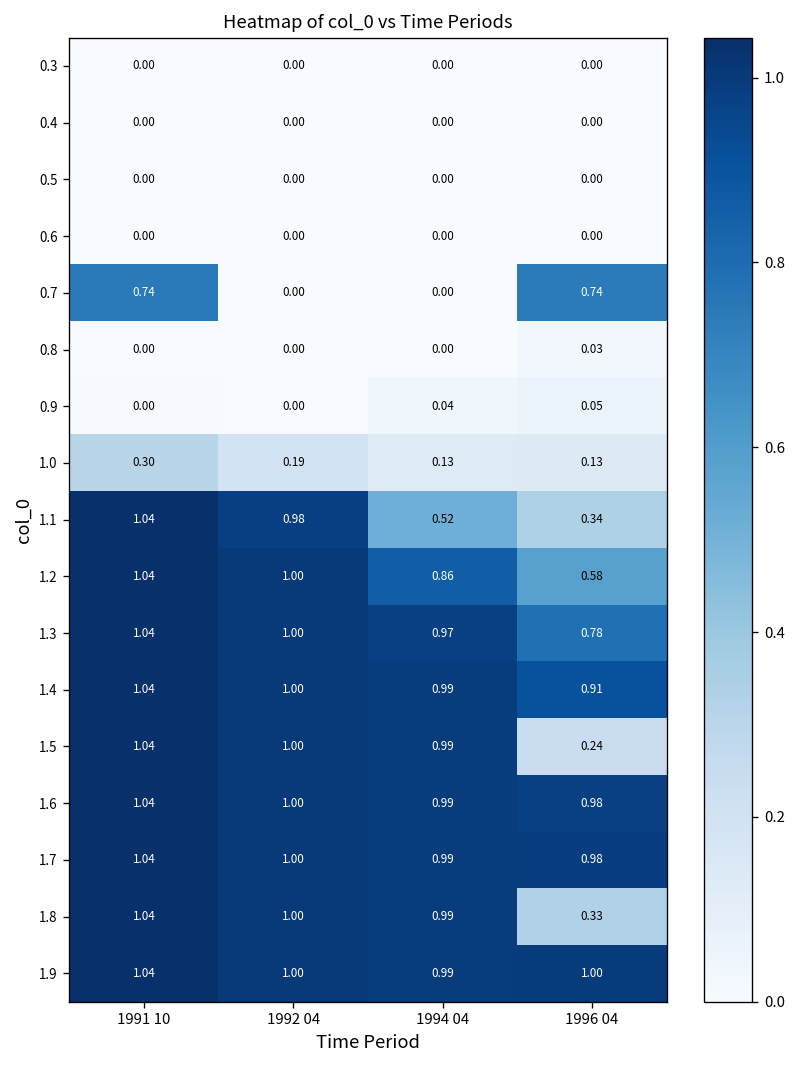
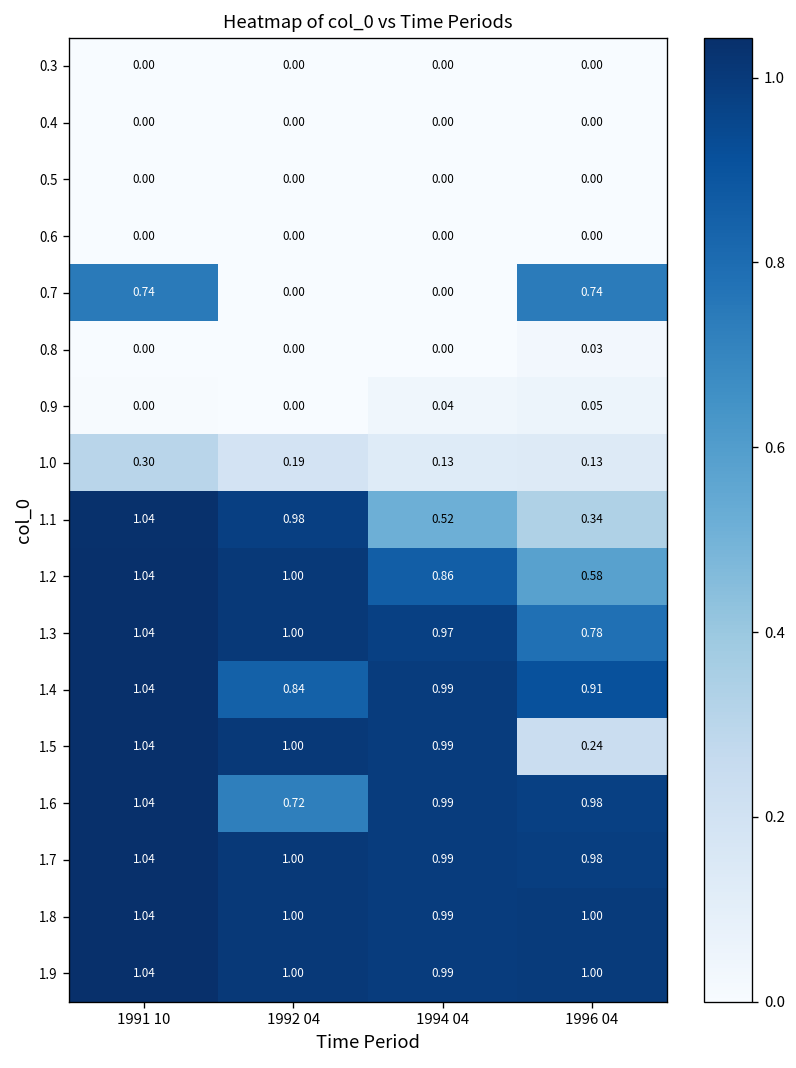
1.4, 1992 04: 1.00 -> 0.84
1.6, 1992 04: 1.00 -> 0.72
1.8, 1996 04: 0.33 -> 1.00
